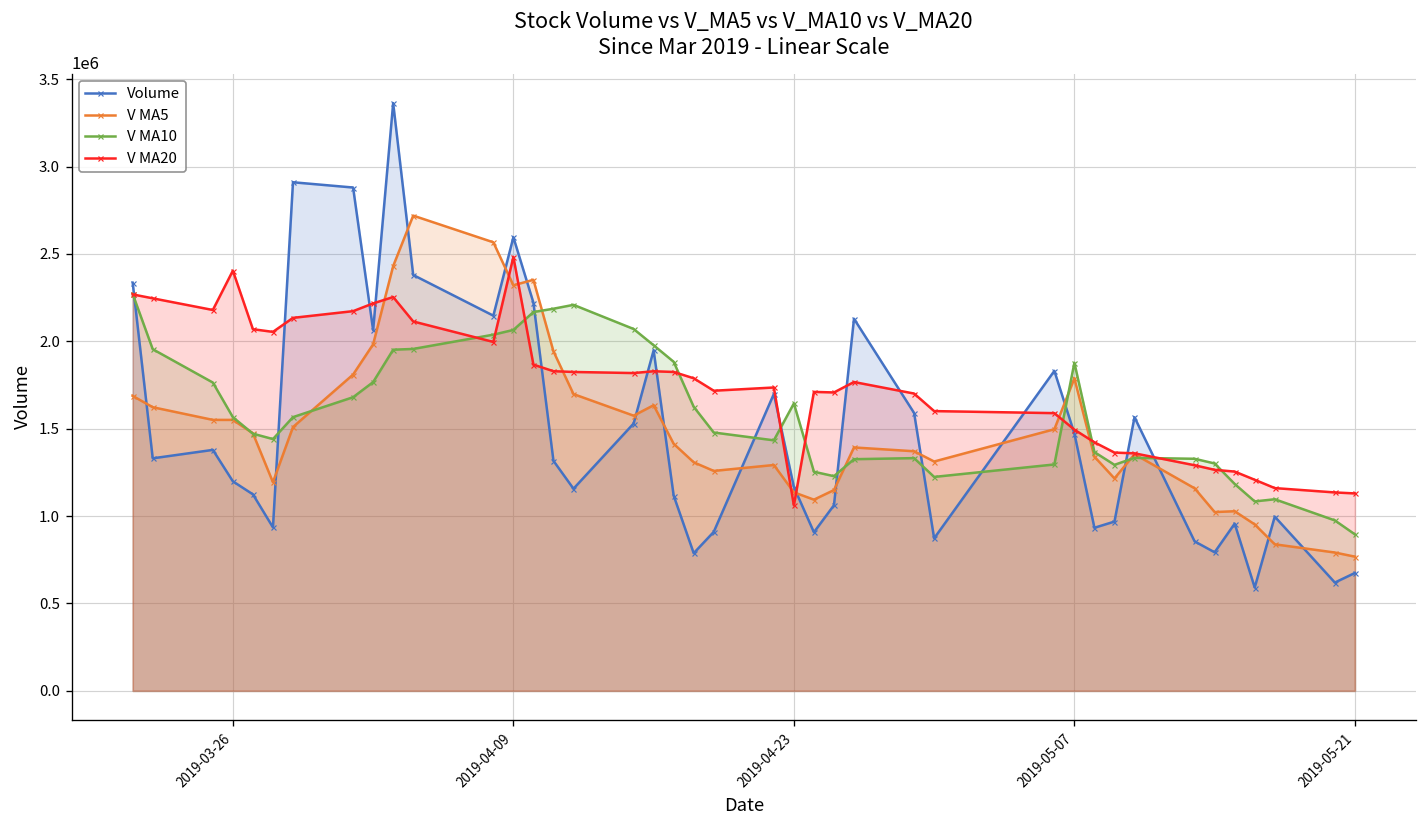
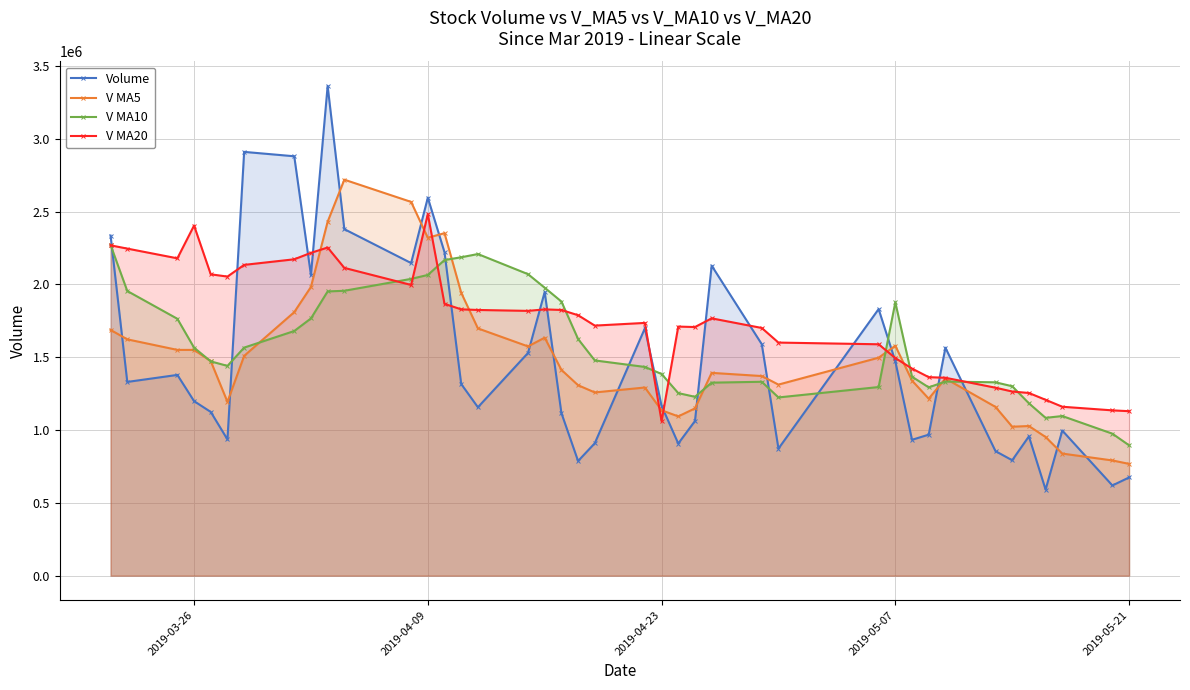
V MA10, 2019-04-23: 1640000 -> 1390000
V MA5, 2019-05-07: 1790000 -> 1580000
